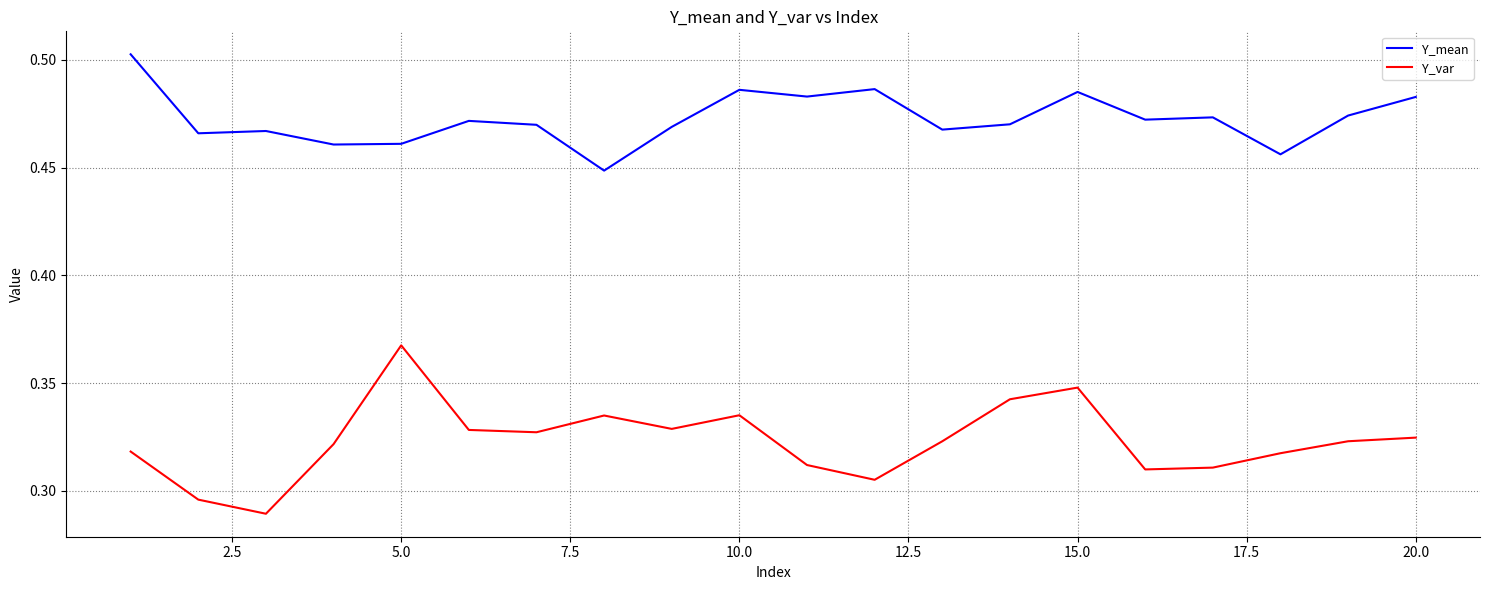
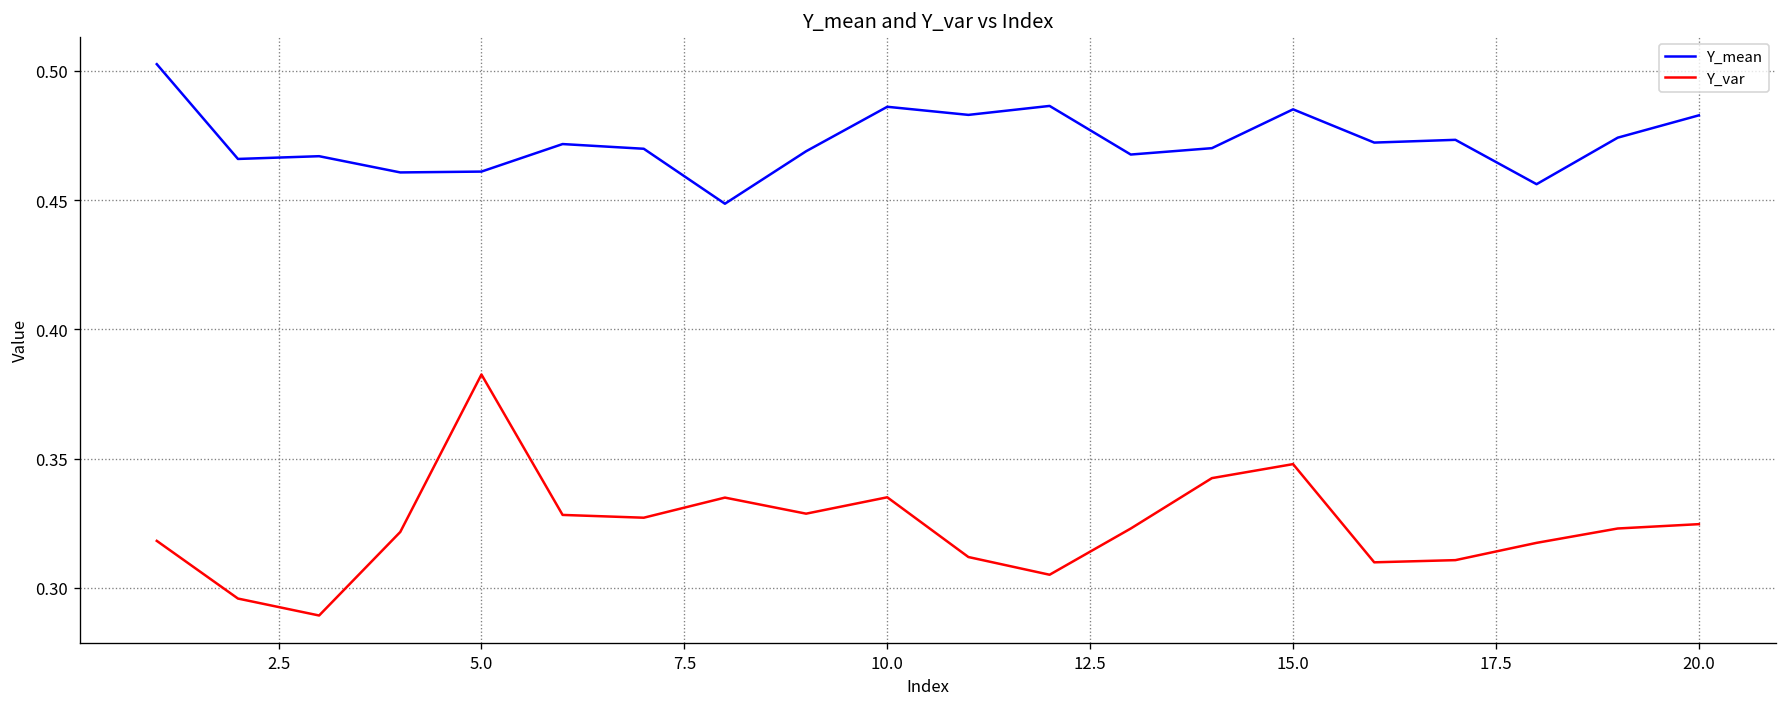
Y_var, 5.0: 0.368 -> 0.383
